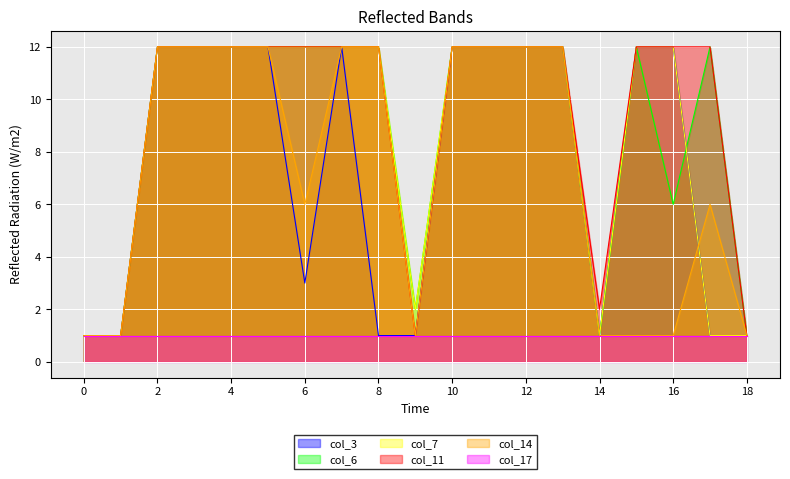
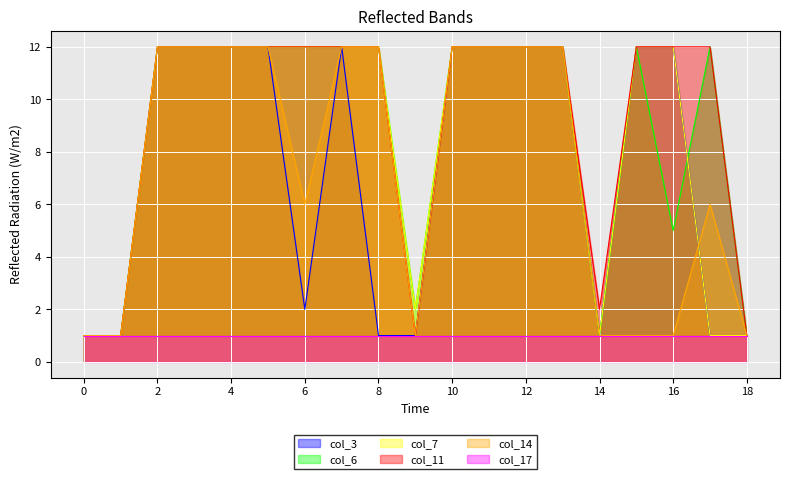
col_3, 6: 3 -> 2
col_6, 16: 6 -> 5
